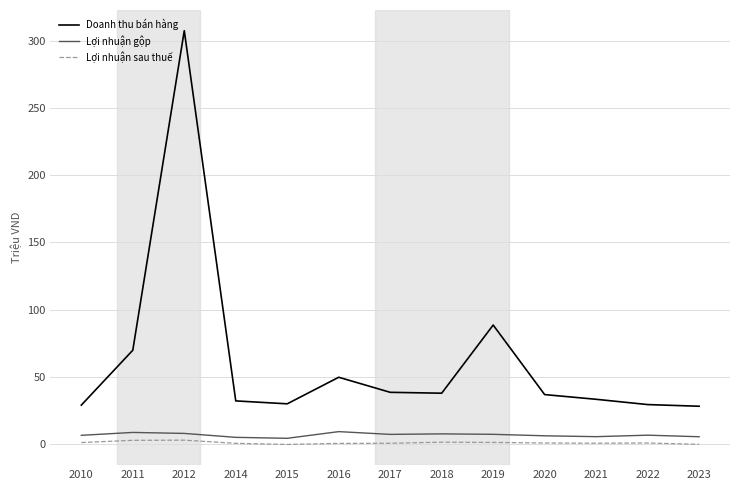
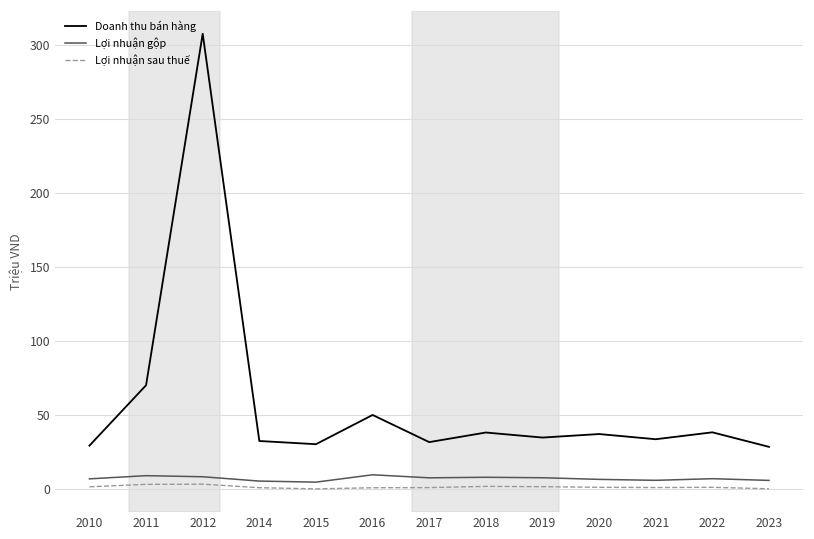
Doanh thu bán hàng, 2017: 39 -> 32
Doanh thu bán hàng, 2019: 89 -> 35
Doanh thu bán hàng, 2022: 30 -> 38
